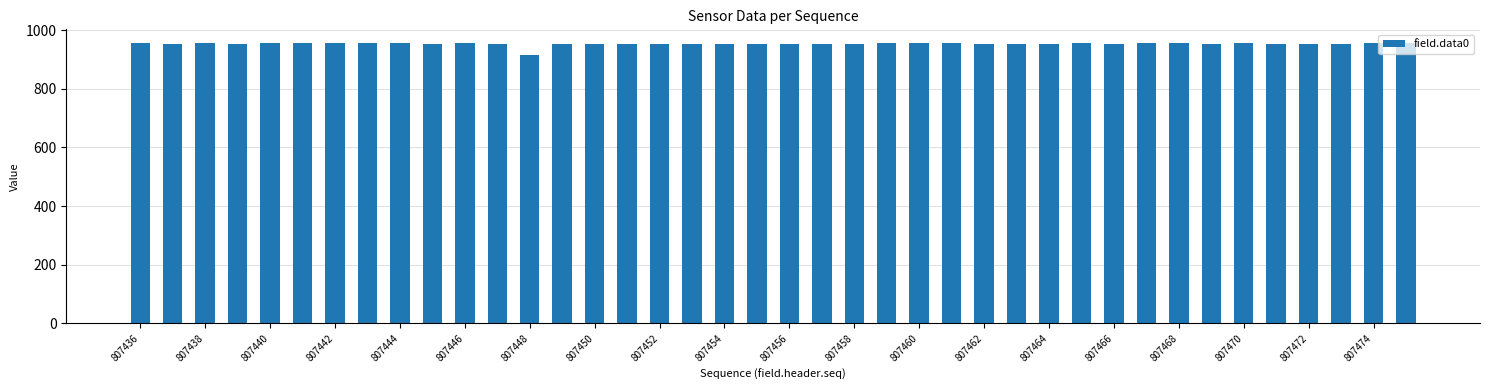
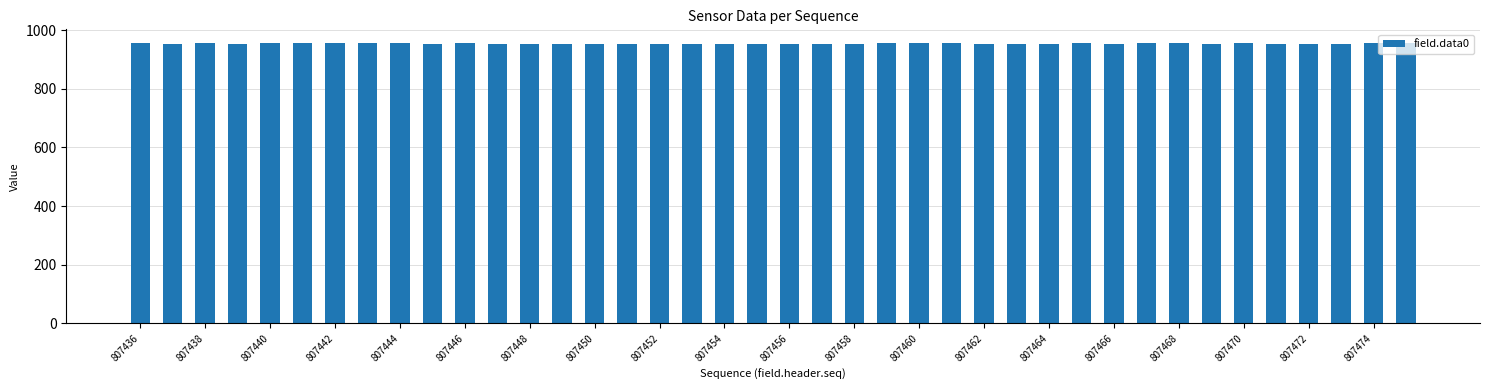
807448: 920 -> 950
